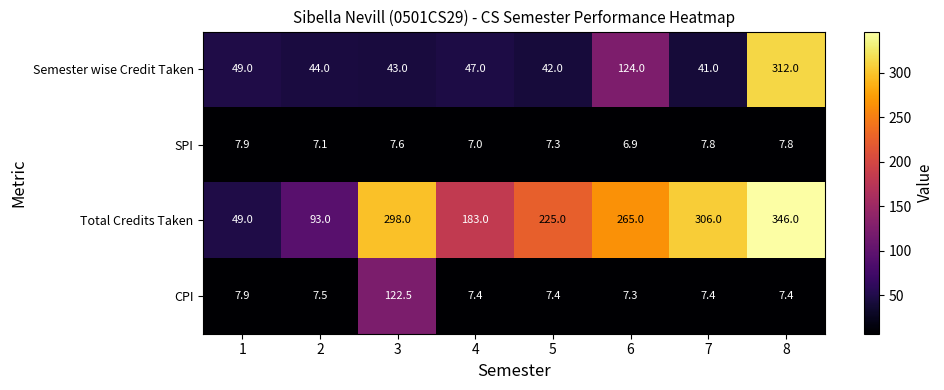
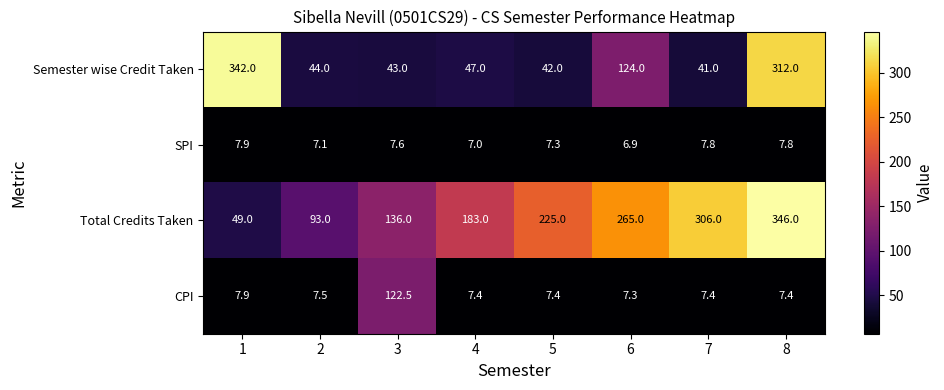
Semester wise Credit Taken, 1: 49.0 -> 342.0
Total Credits Taken, 3: 298.0 -> 136.0
